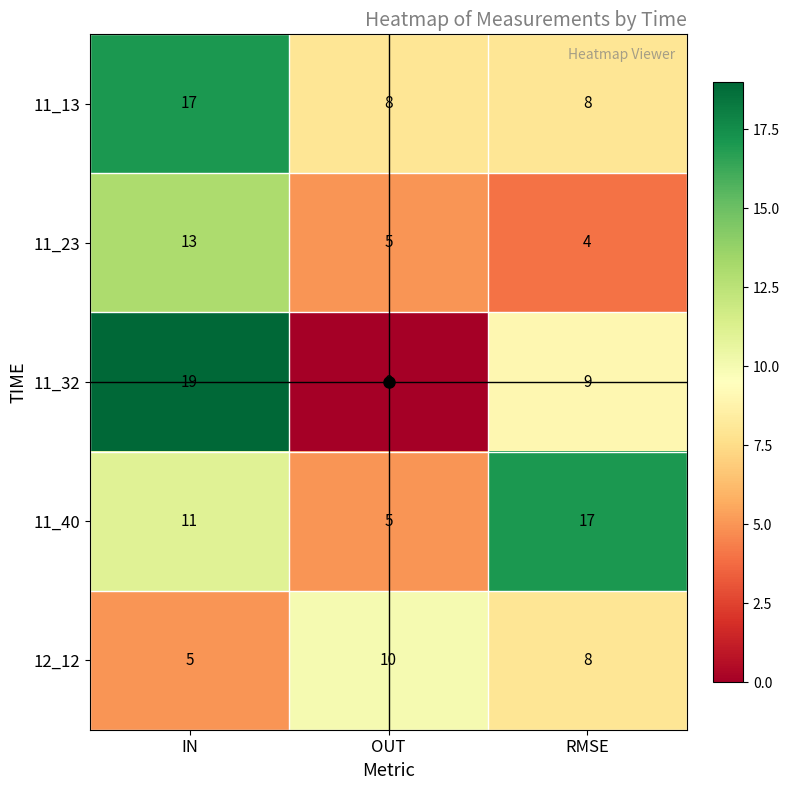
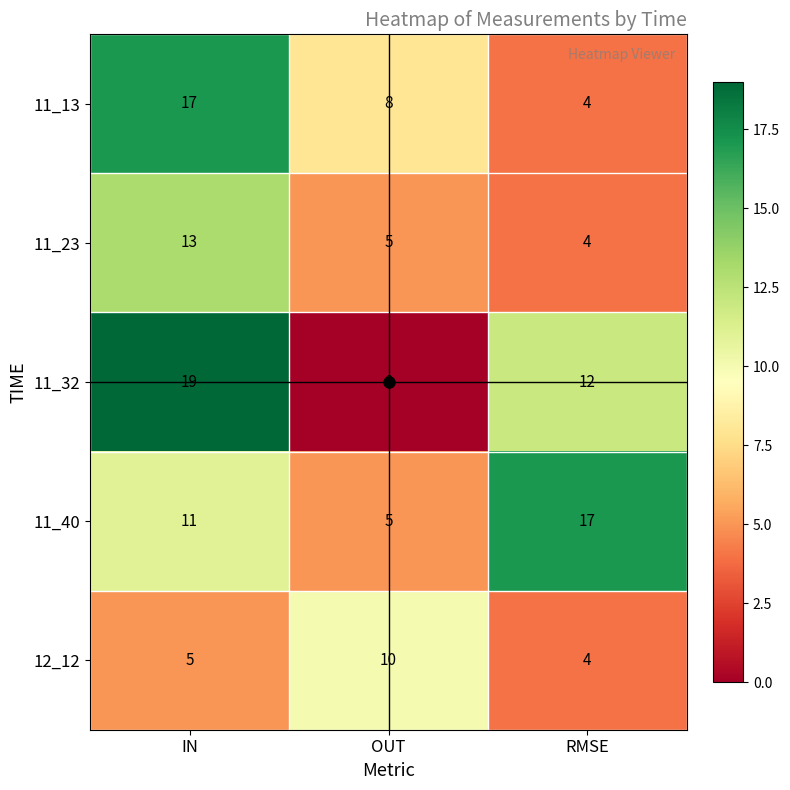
11_13, RMSE: 8 -> 4
11_32, RMSE: 9 -> 12
12_12, RMSE: 8 -> 4
